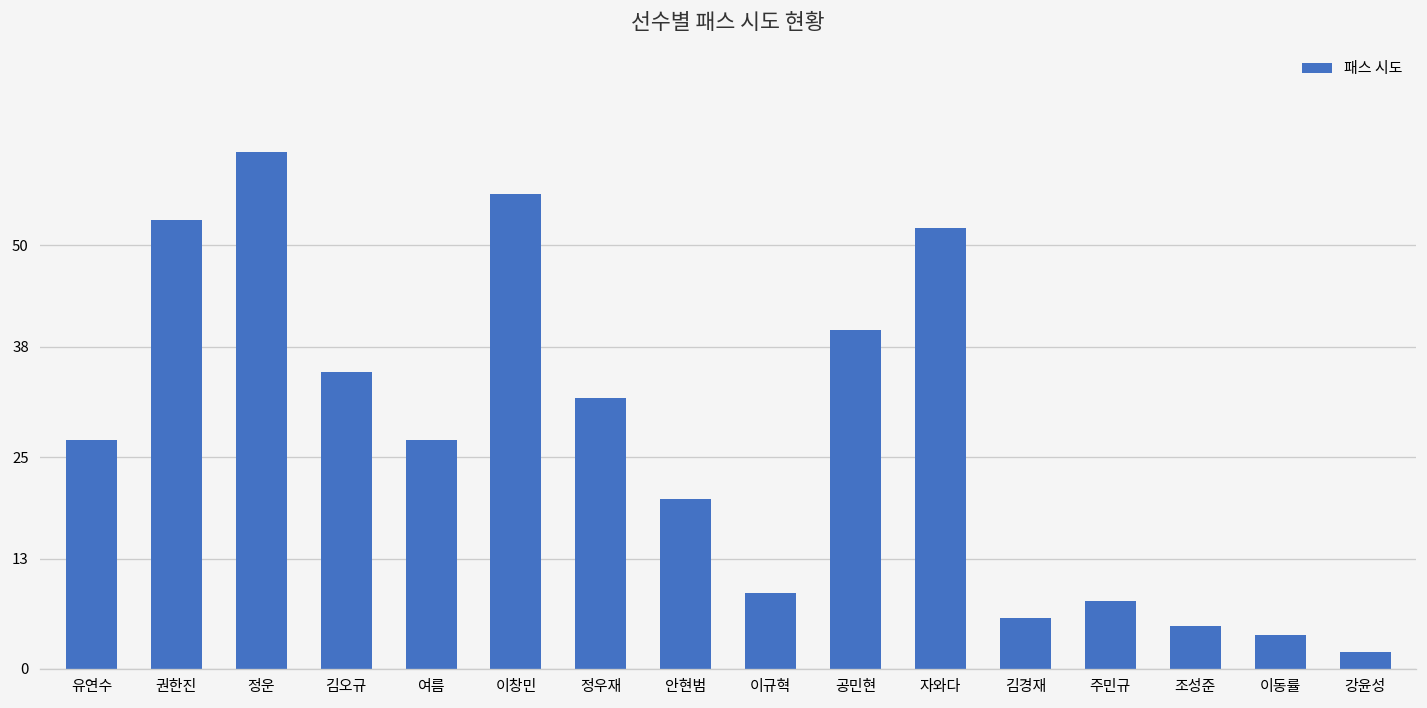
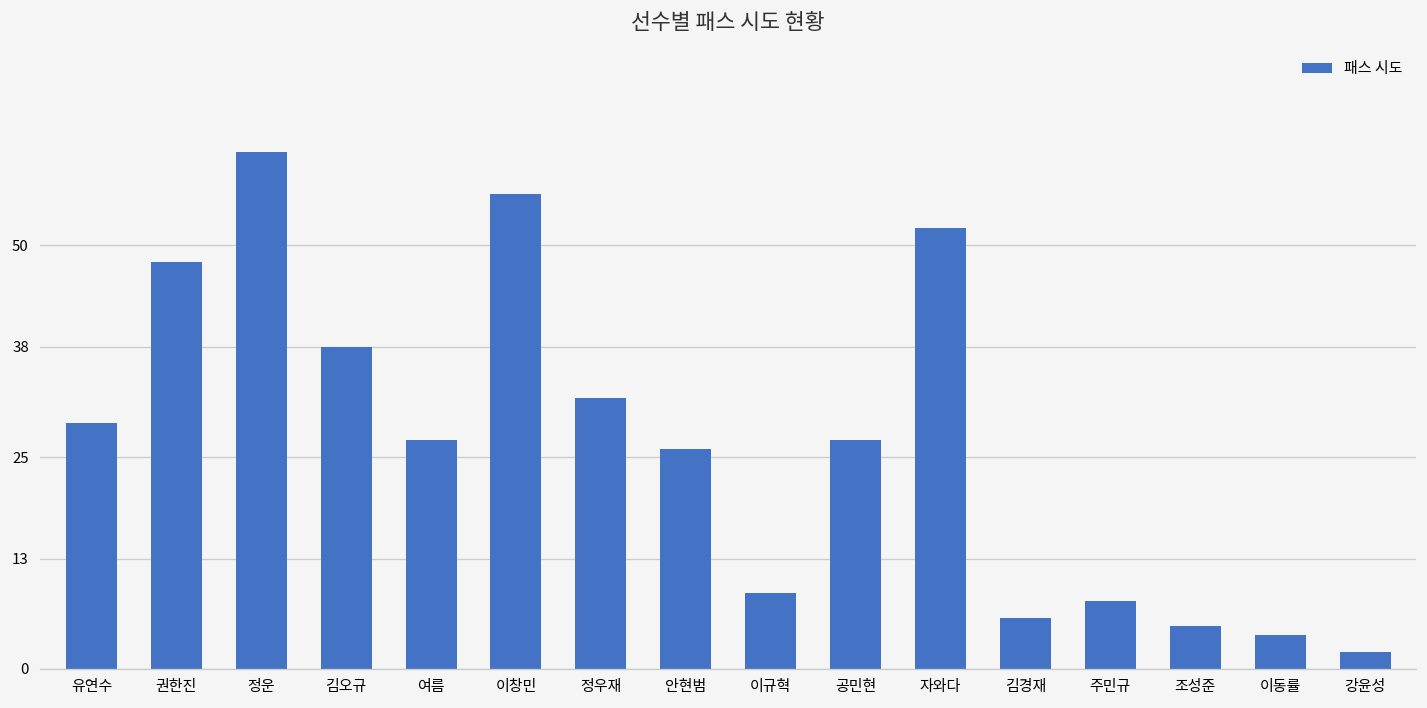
유연수: 27 -> 29
권한진: 53 -> 48
김오규: 35 -> 38
안현범: 20 -> 26
공민현: 40 -> 27
